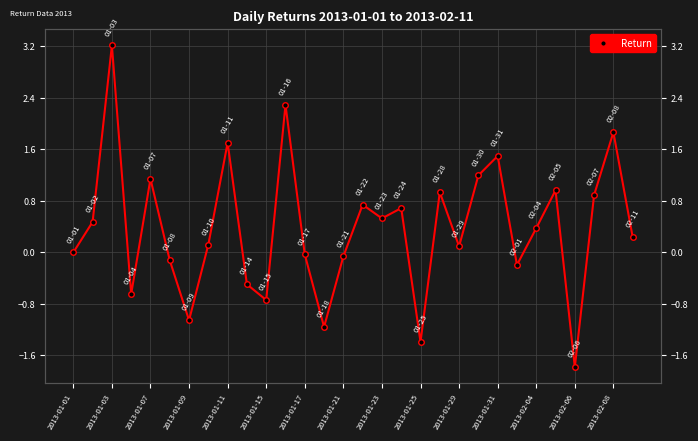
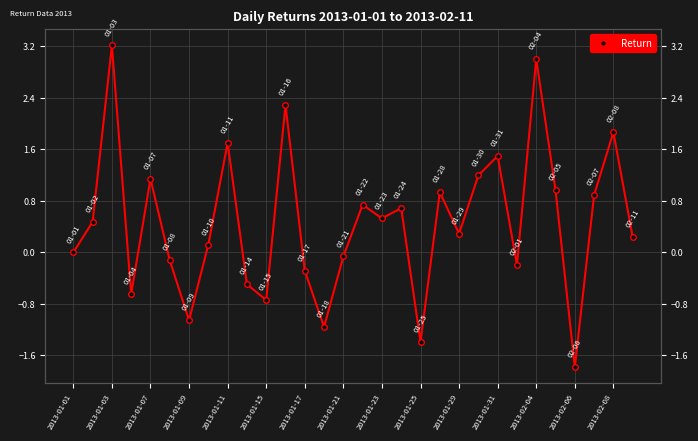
2013-01-17: 0.0 -> -0.3
2013-01-29: 0.1 -> 0.3
2013-02-04: 0.4 -> 3.0
